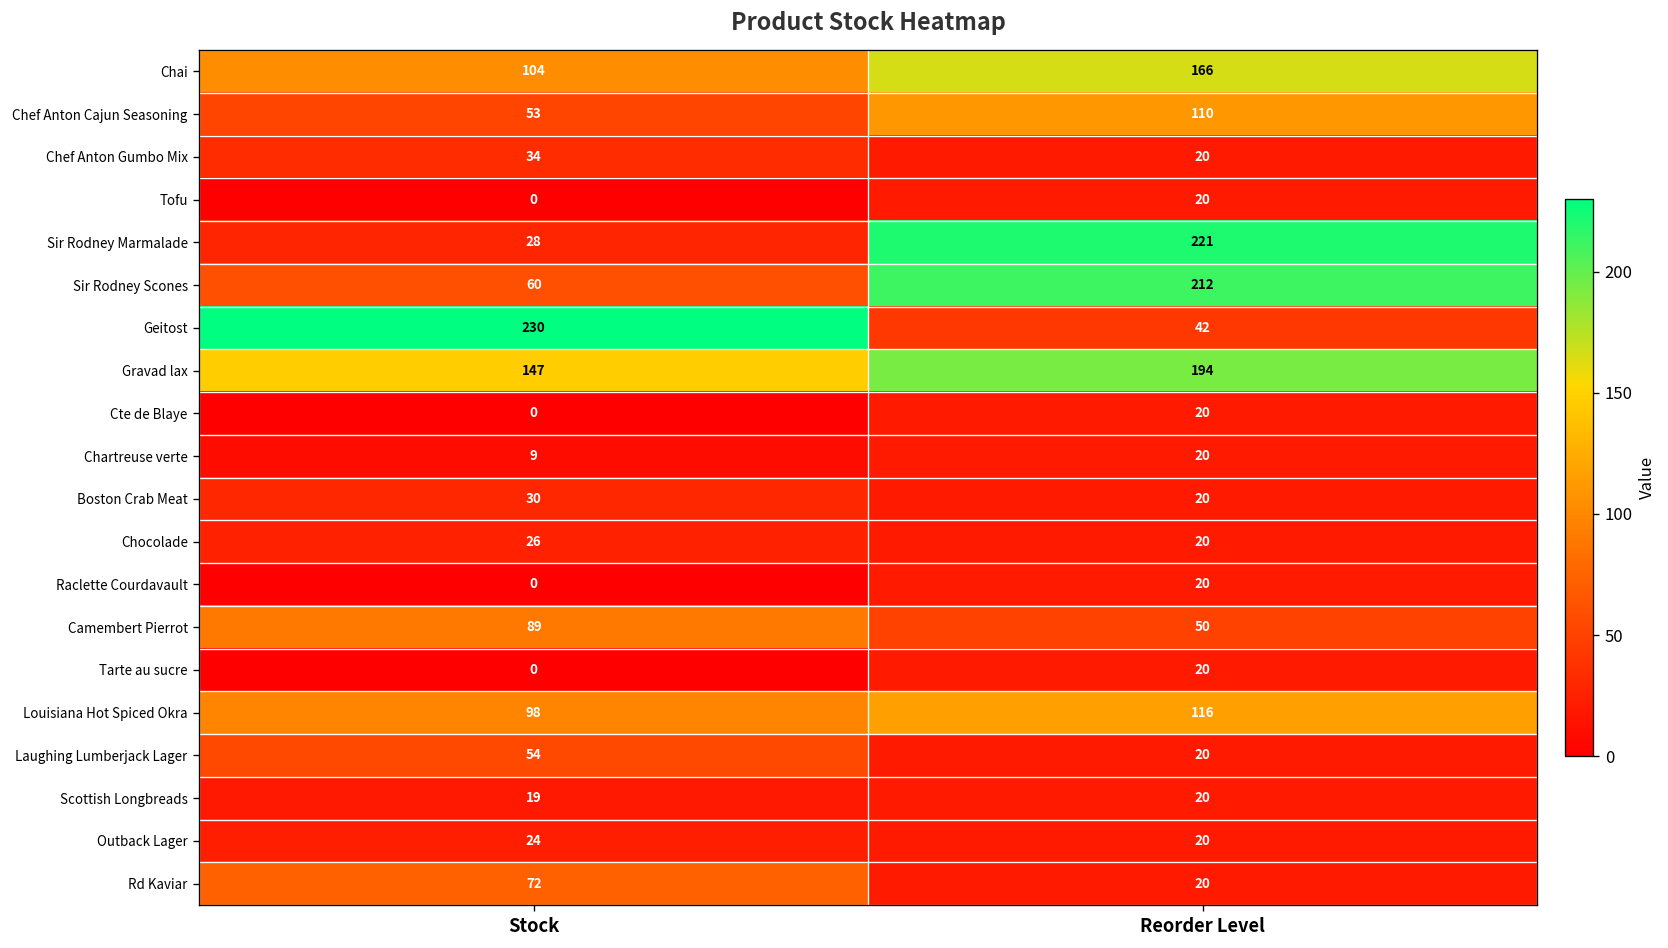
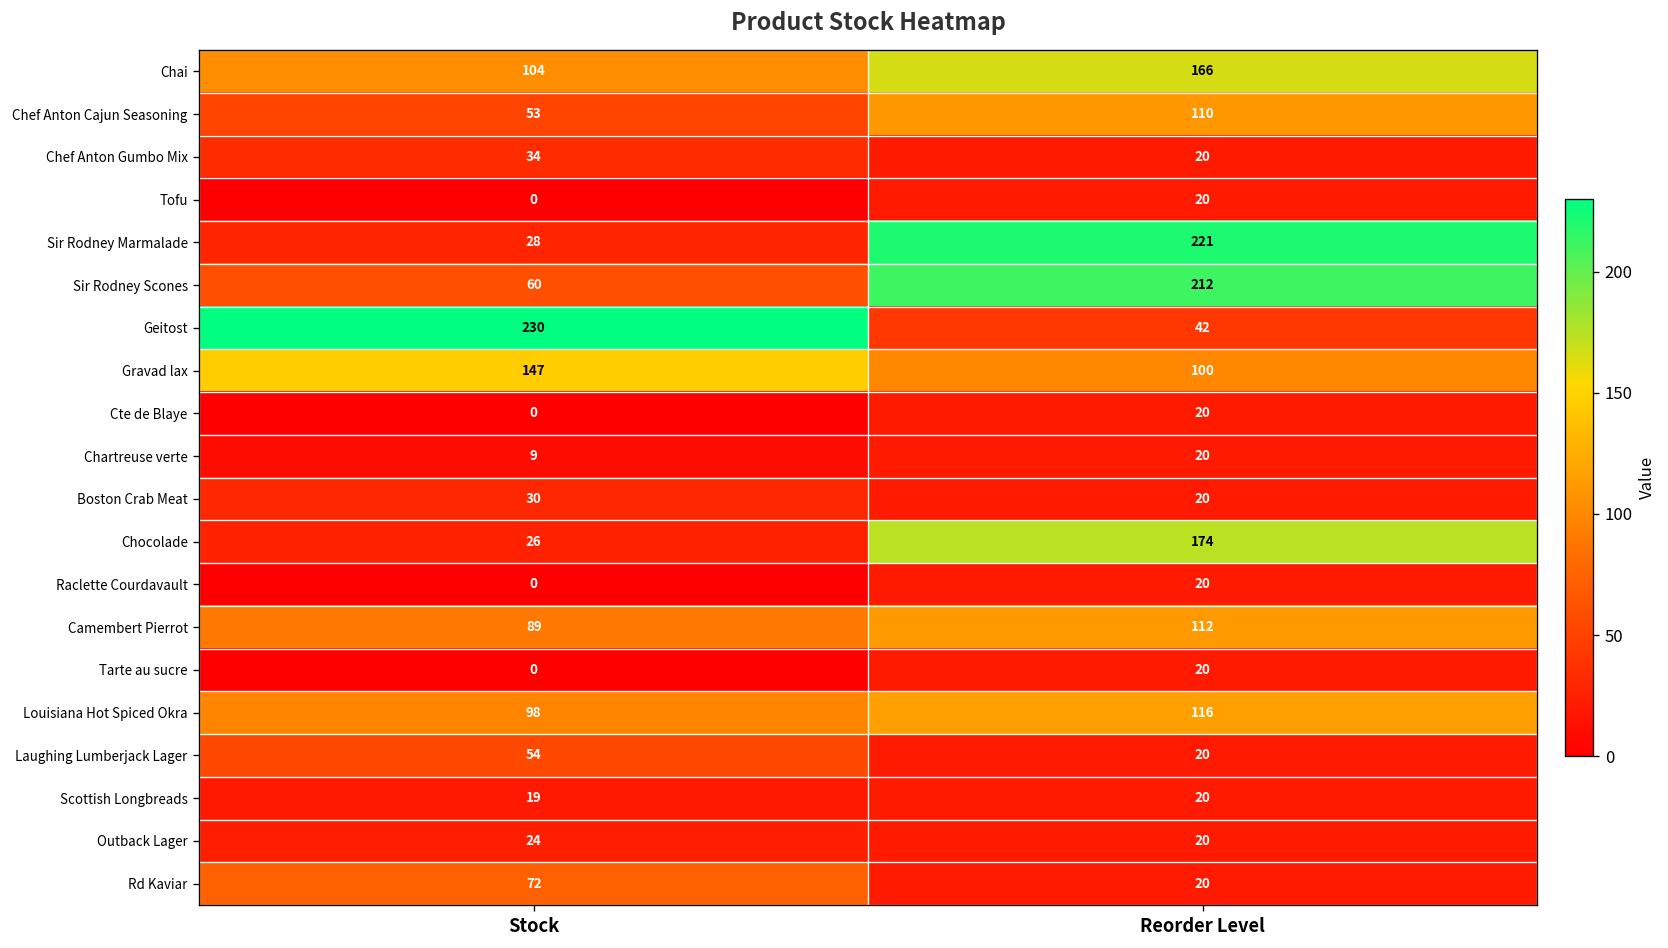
Gravad lax, Reorder Level: 194 -> 100
Chocolade, Reorder Level: 20 -> 174
Camembert Pierrot, Reorder Level: 50 -> 112
